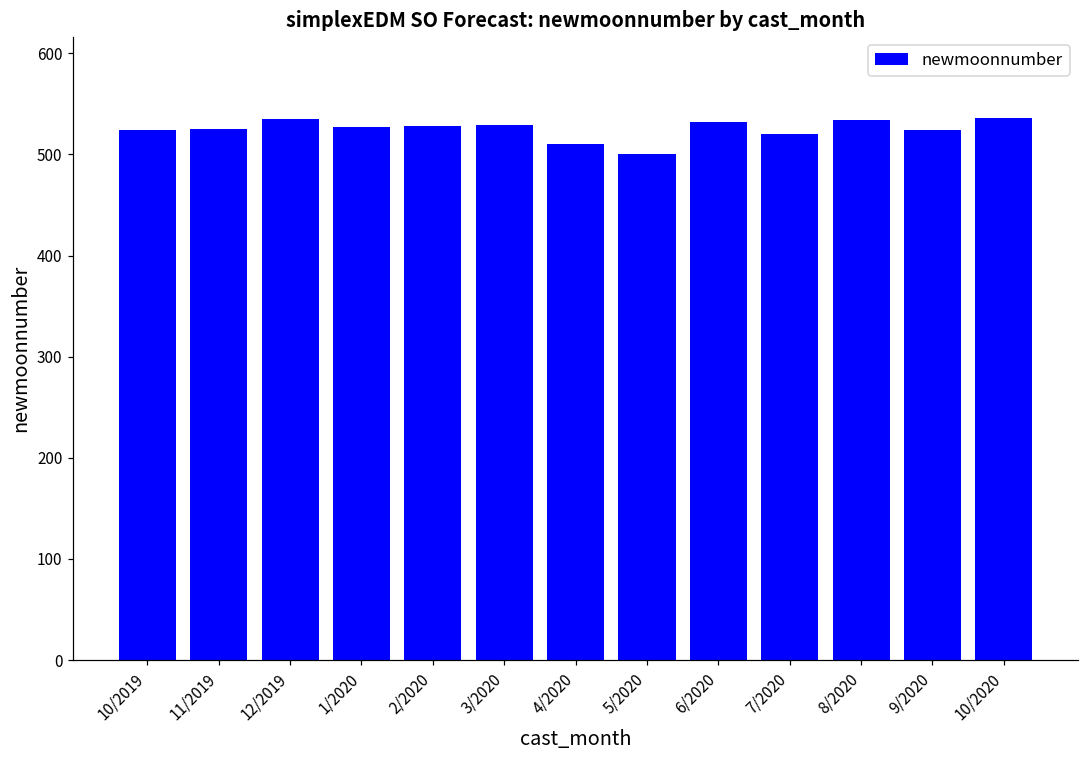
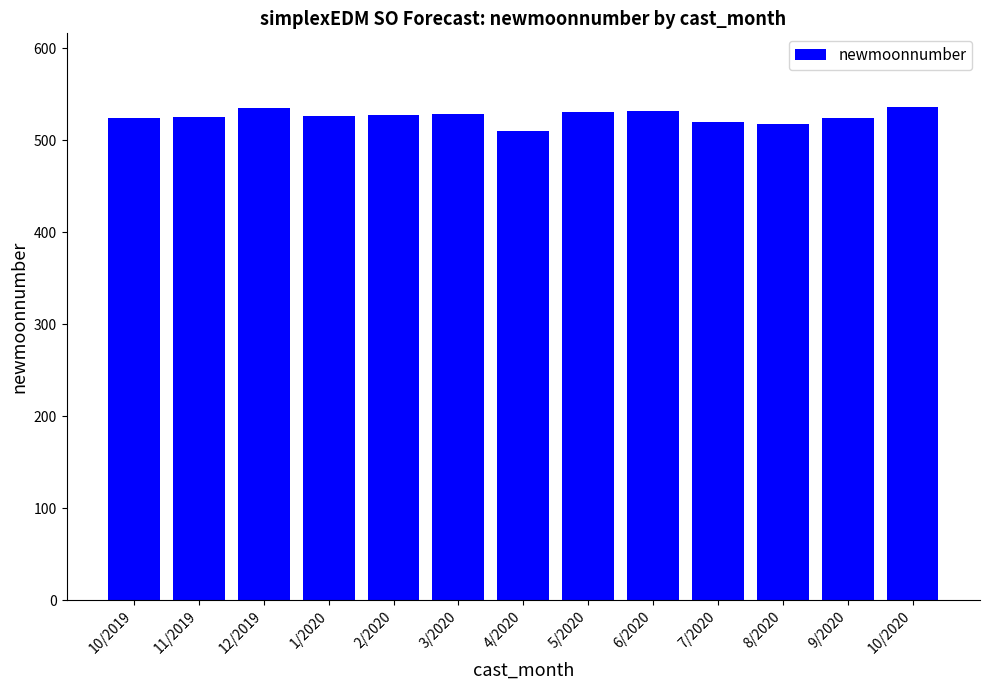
5/2020: 500 -> 530
8/2020: 530 -> 520
